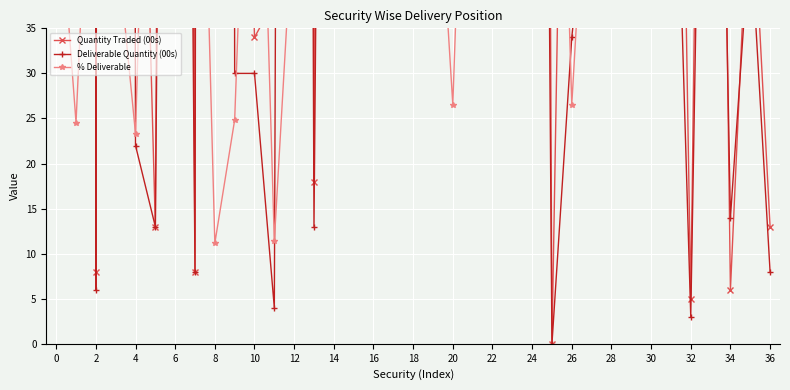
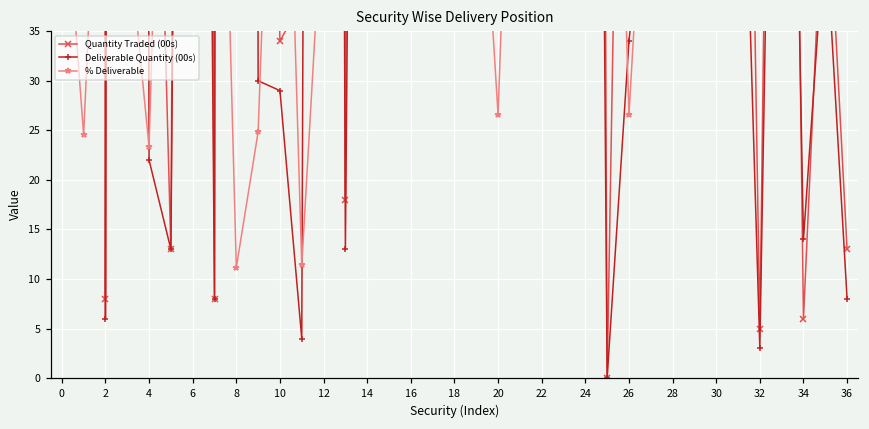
Deliverable Quantity (00s), 10: 30 -> 29
